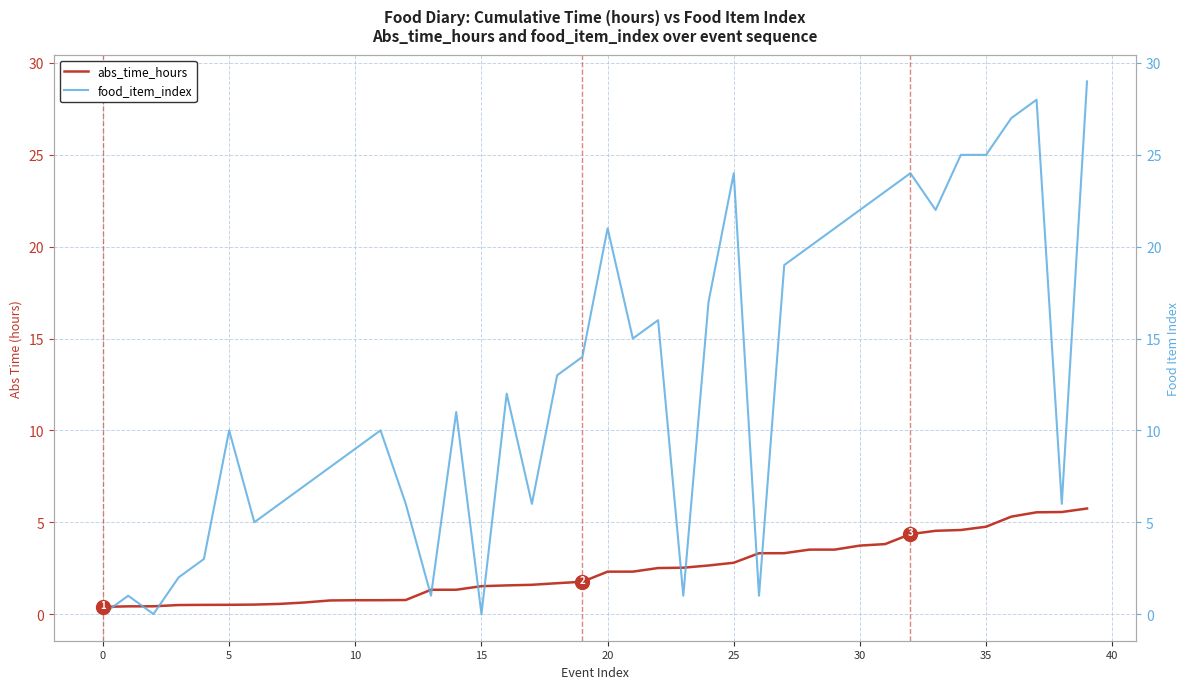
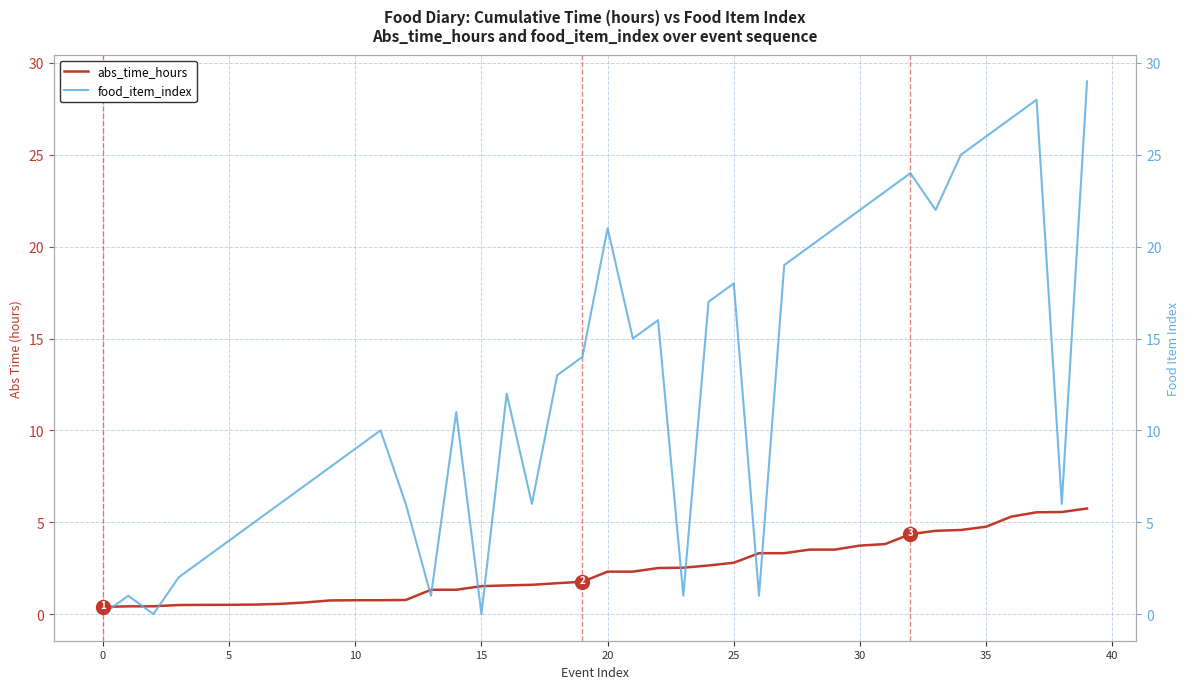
food_item_index, 5: 10 -> 4
food_item_index, 25: 24 -> 18
food_item_index, 35: 25 -> 26
